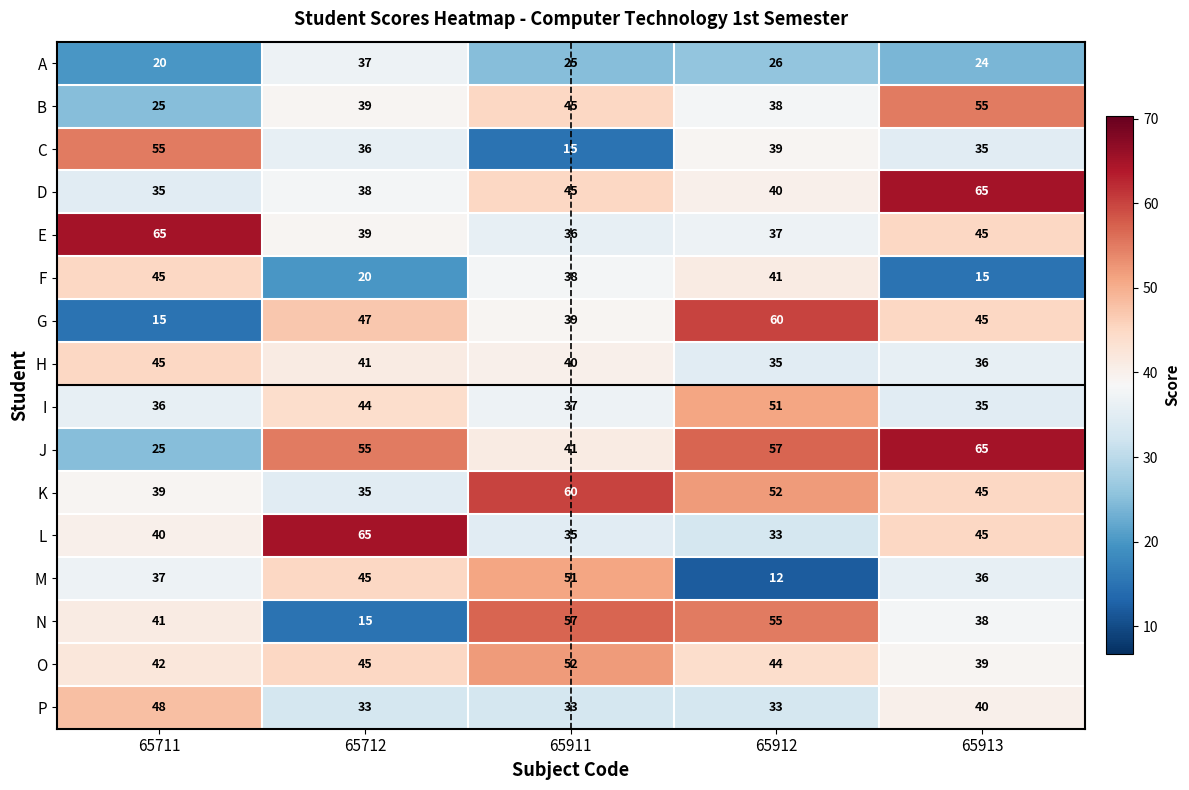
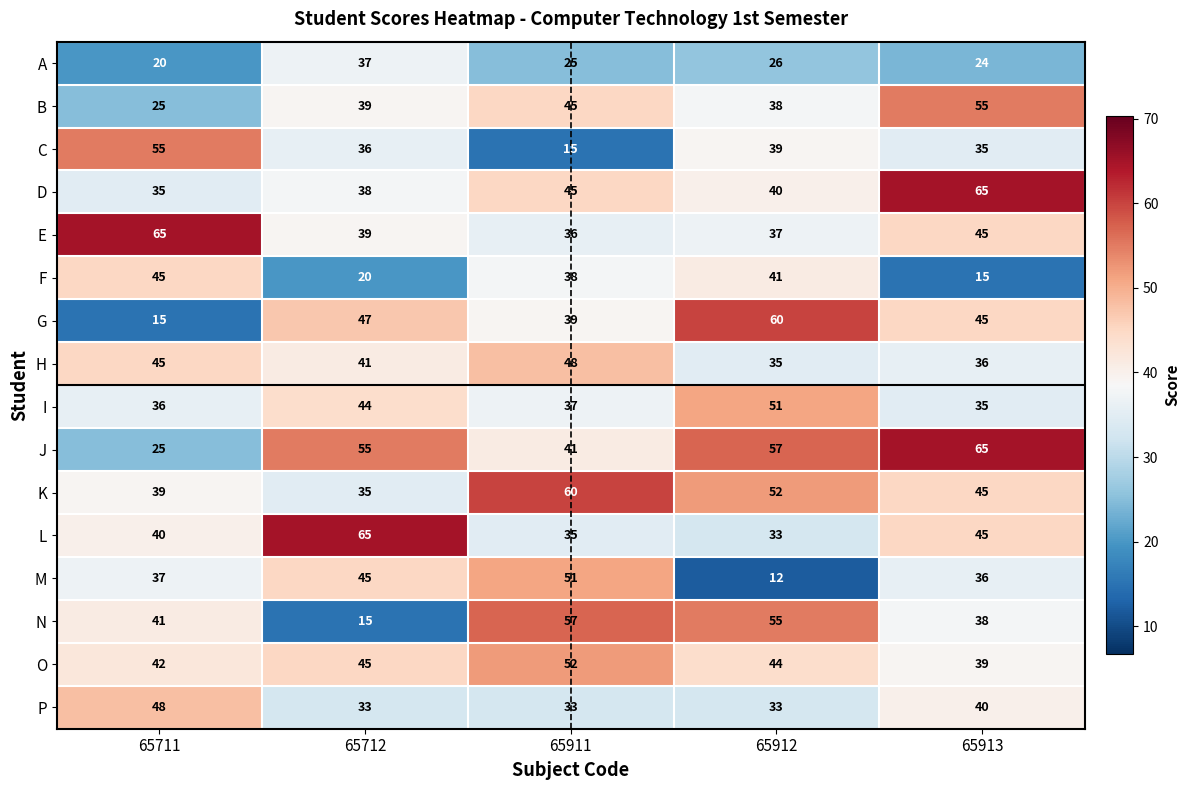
H, 65911: 40 -> 48
